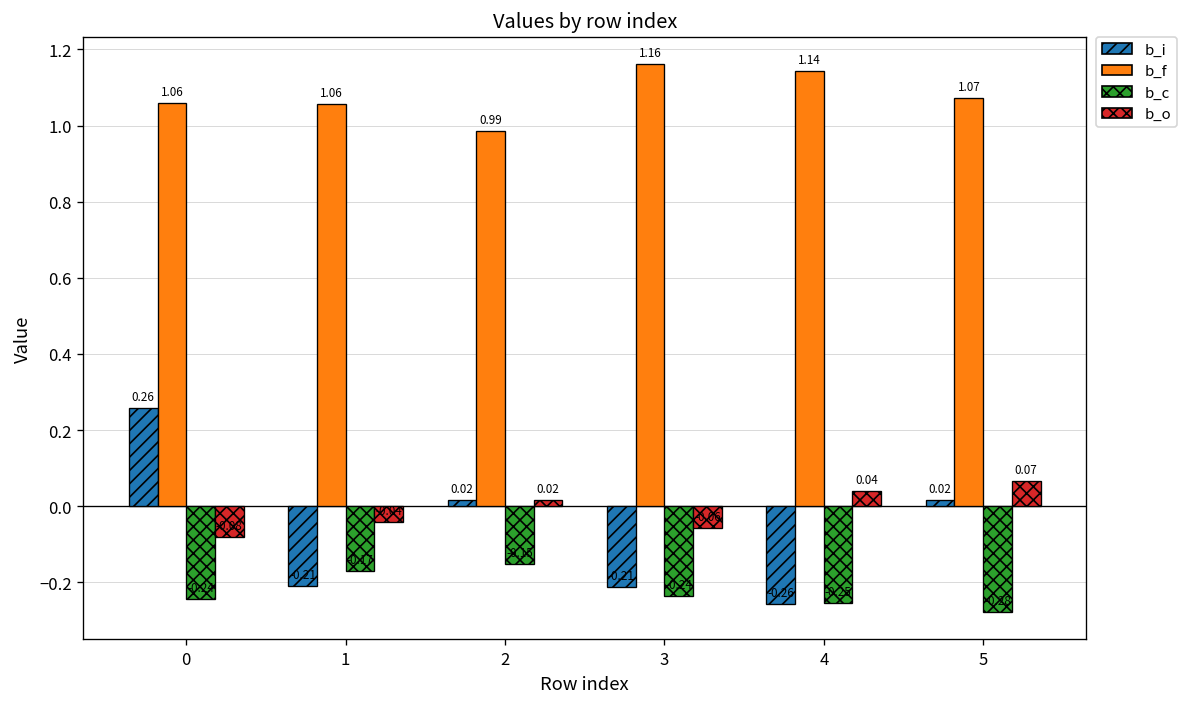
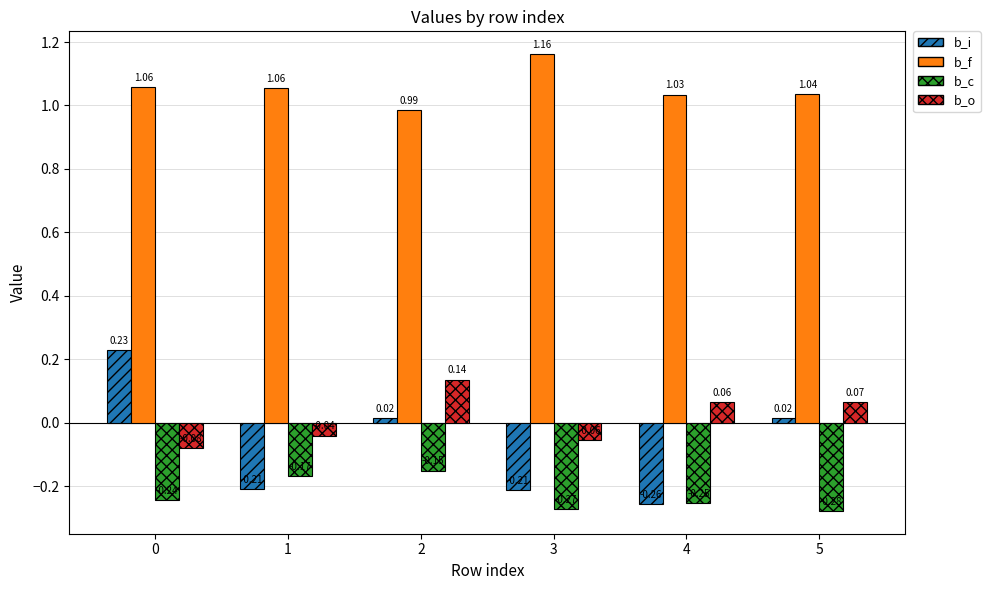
b_i, 0: 0.26 -> 0.23
b_o, 2: 0.02 -> 0.14
b_c, 3: -0.24 -> -0.27
b_f, 4: 1.14 -> 1.03
b_o, 4: 0.04 -> 0.06
b_f, 5: 1.07 -> 1.04
